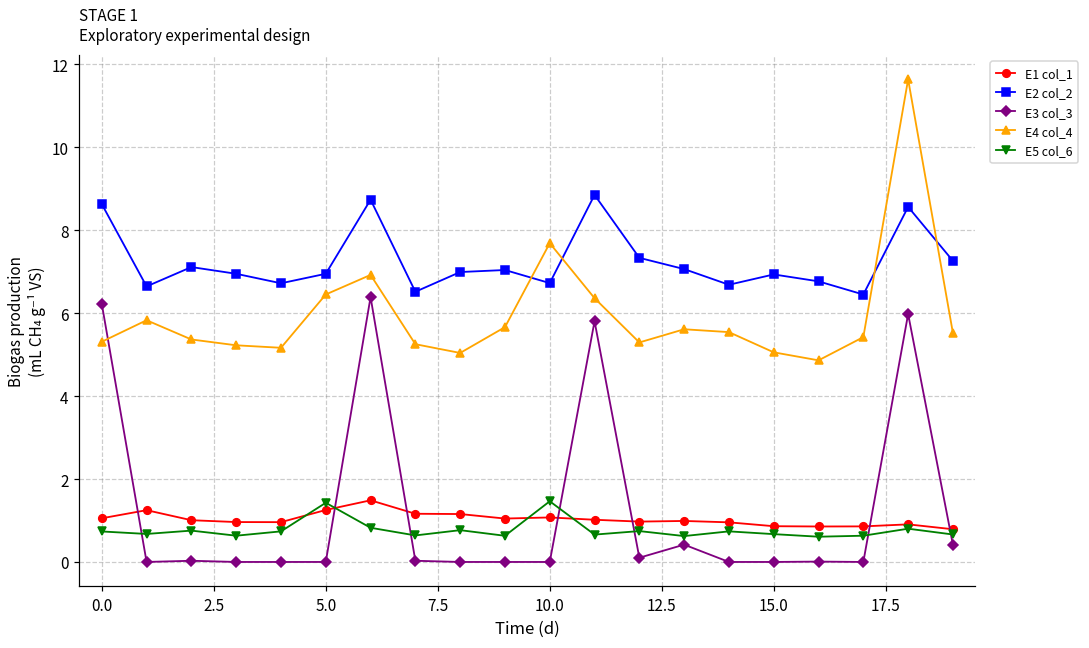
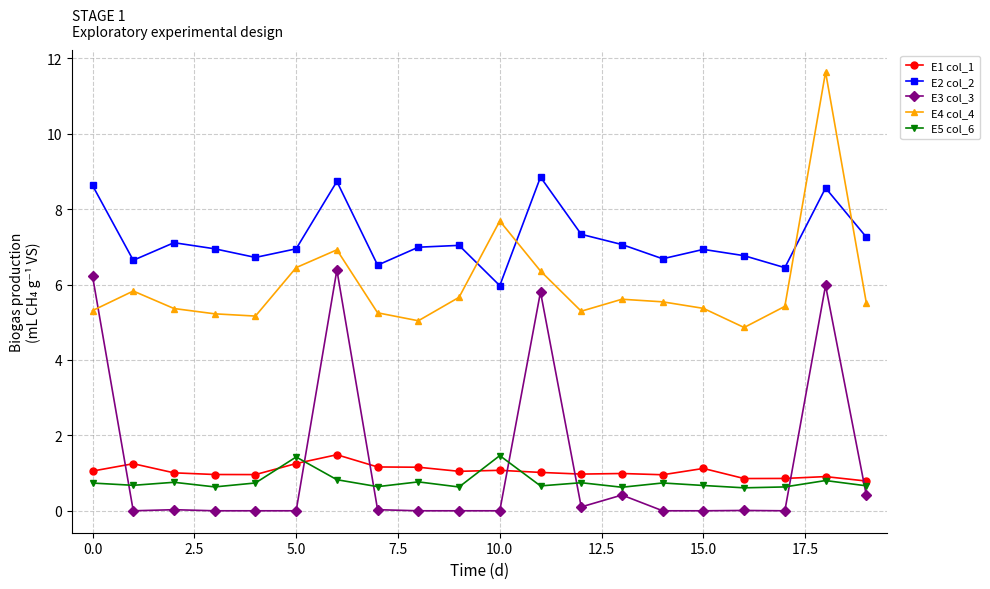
E2 col_2, 10.0: 6.7 -> 6.0
E1 col_1, 15.0: 0.9 -> 1.1
E4 col_4, 15.0: 5.1 -> 5.4
